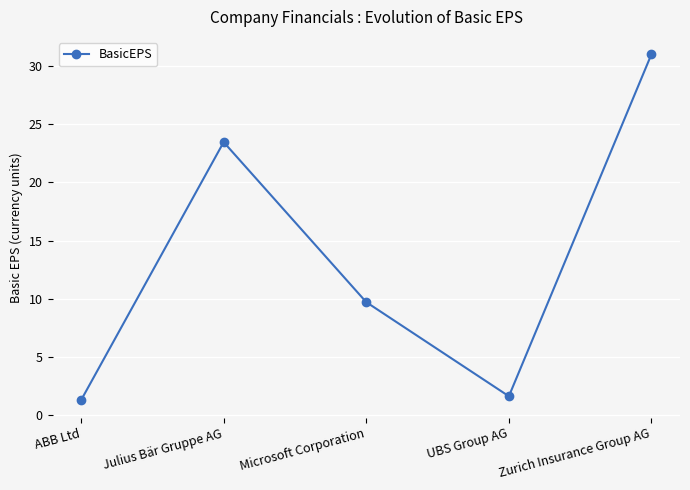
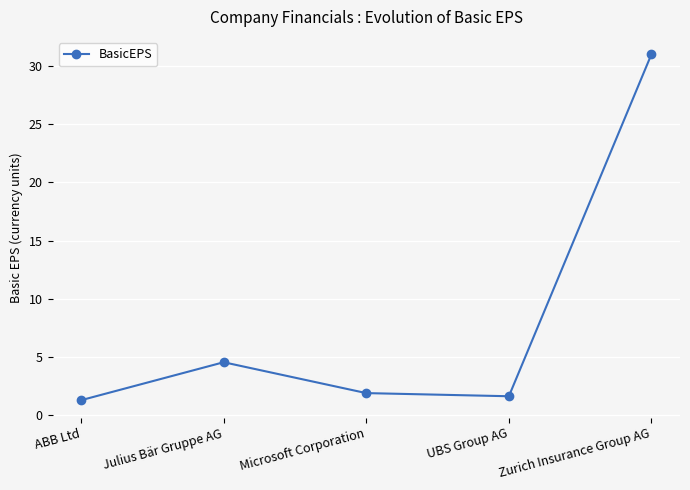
Julius Bär Gruppe AG: 23.5 -> 4.6
Microsoft Corporation: 9.7 -> 1.9
